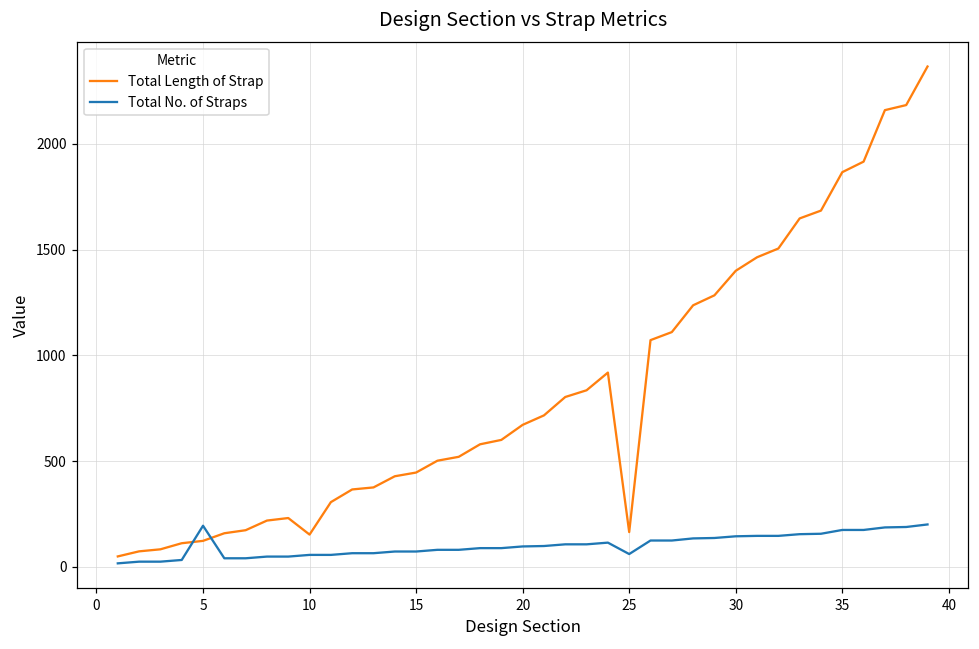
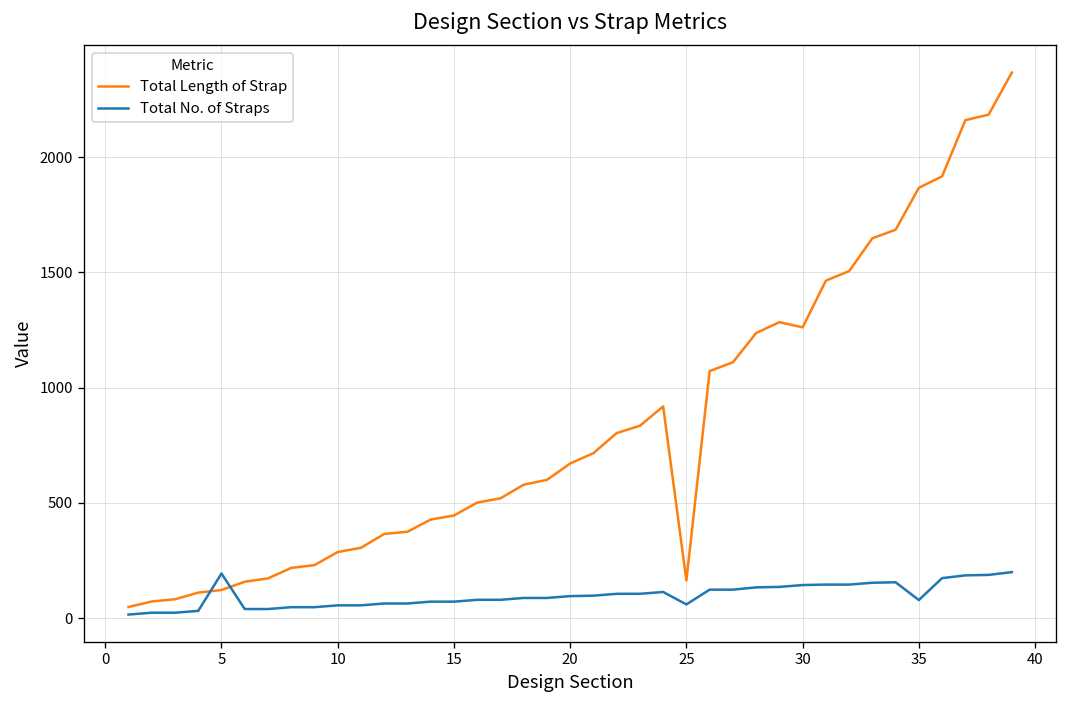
Total Length of Strap, 10: 150 -> 290
Total Length of Strap, 30: 1400 -> 1260
Total No. of Straps, 35: 170 -> 80
